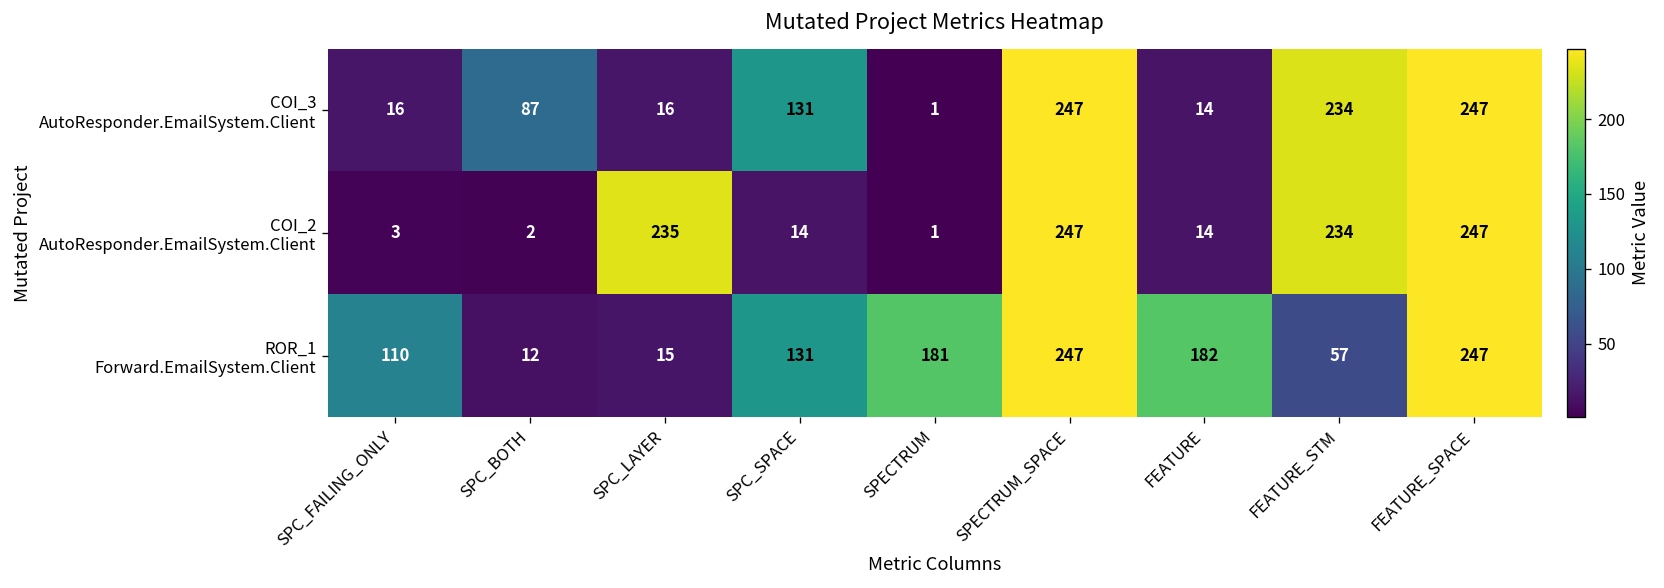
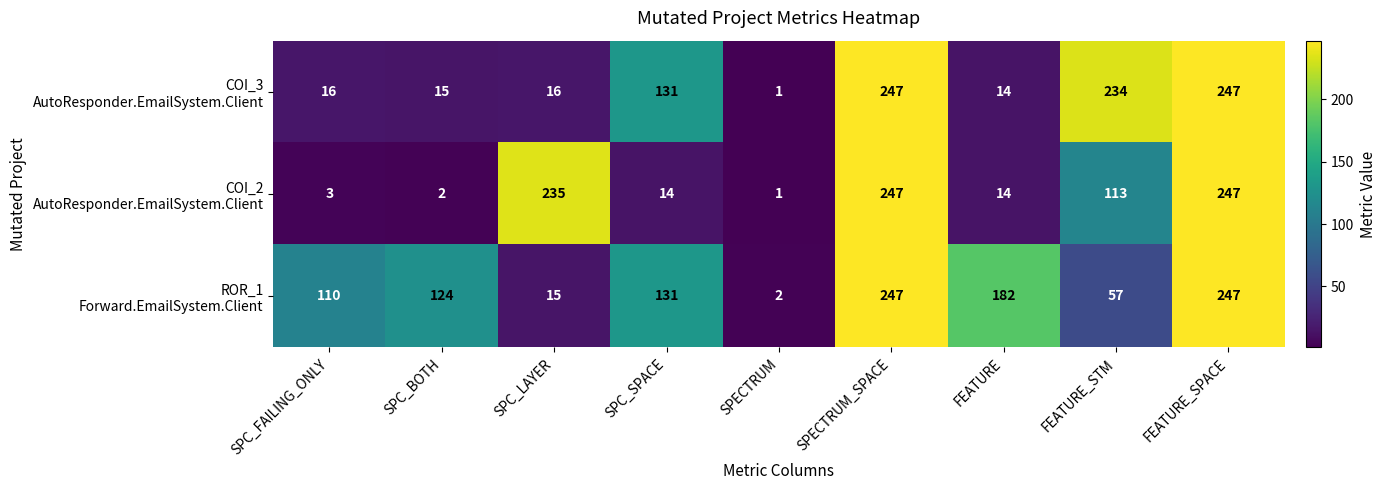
COI_3 AutoResponder.EmailSystem.Client, SPC_BOTH: 87 -> 15
COI_2 AutoResponder.EmailSystem.Client, FEATURE_STM: 234 -> 113
ROR_1 Forward.EmailSystem.Client, SPC_BOTH: 12 -> 124
ROR_1 Forward.EmailSystem.Client, SPECTRUM: 181 -> 2
